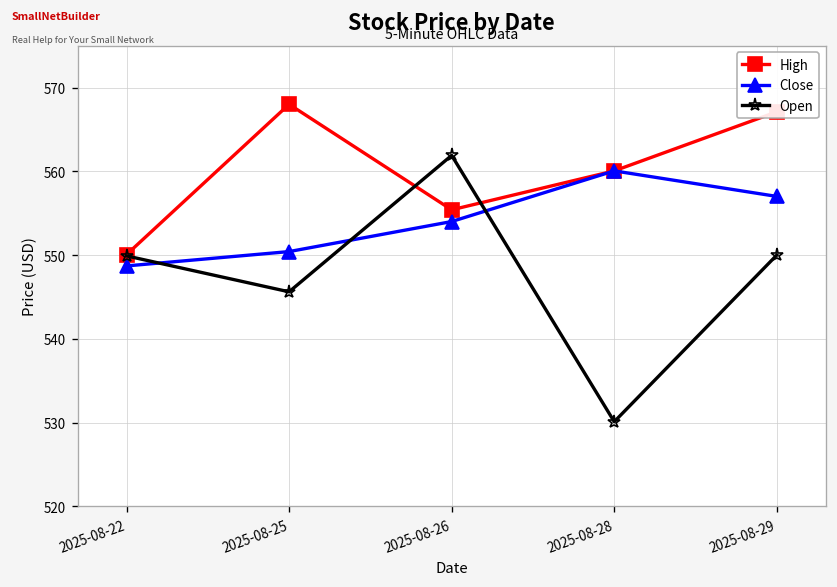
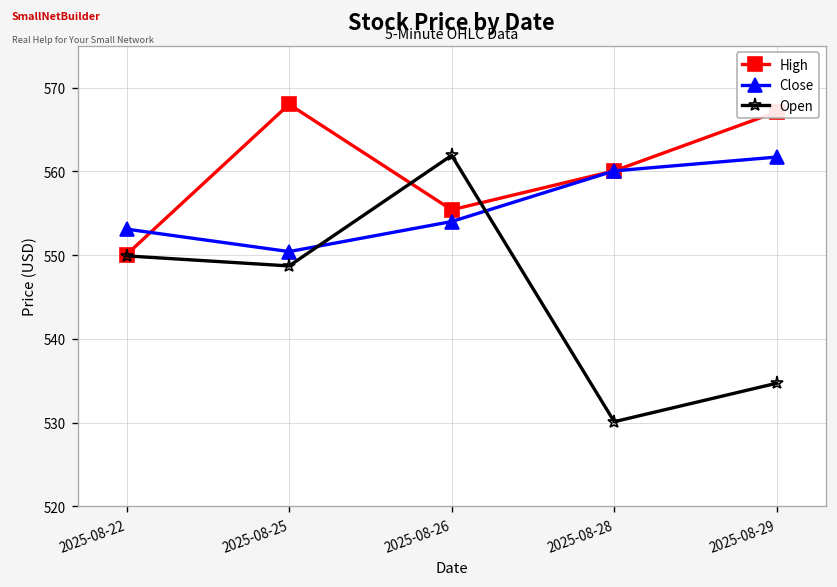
Close, 2025-08-22: 549 -> 553
Open, 2025-08-25: 546 -> 549
Close, 2025-08-29: 557 -> 562
Open, 2025-08-29: 550 -> 535
